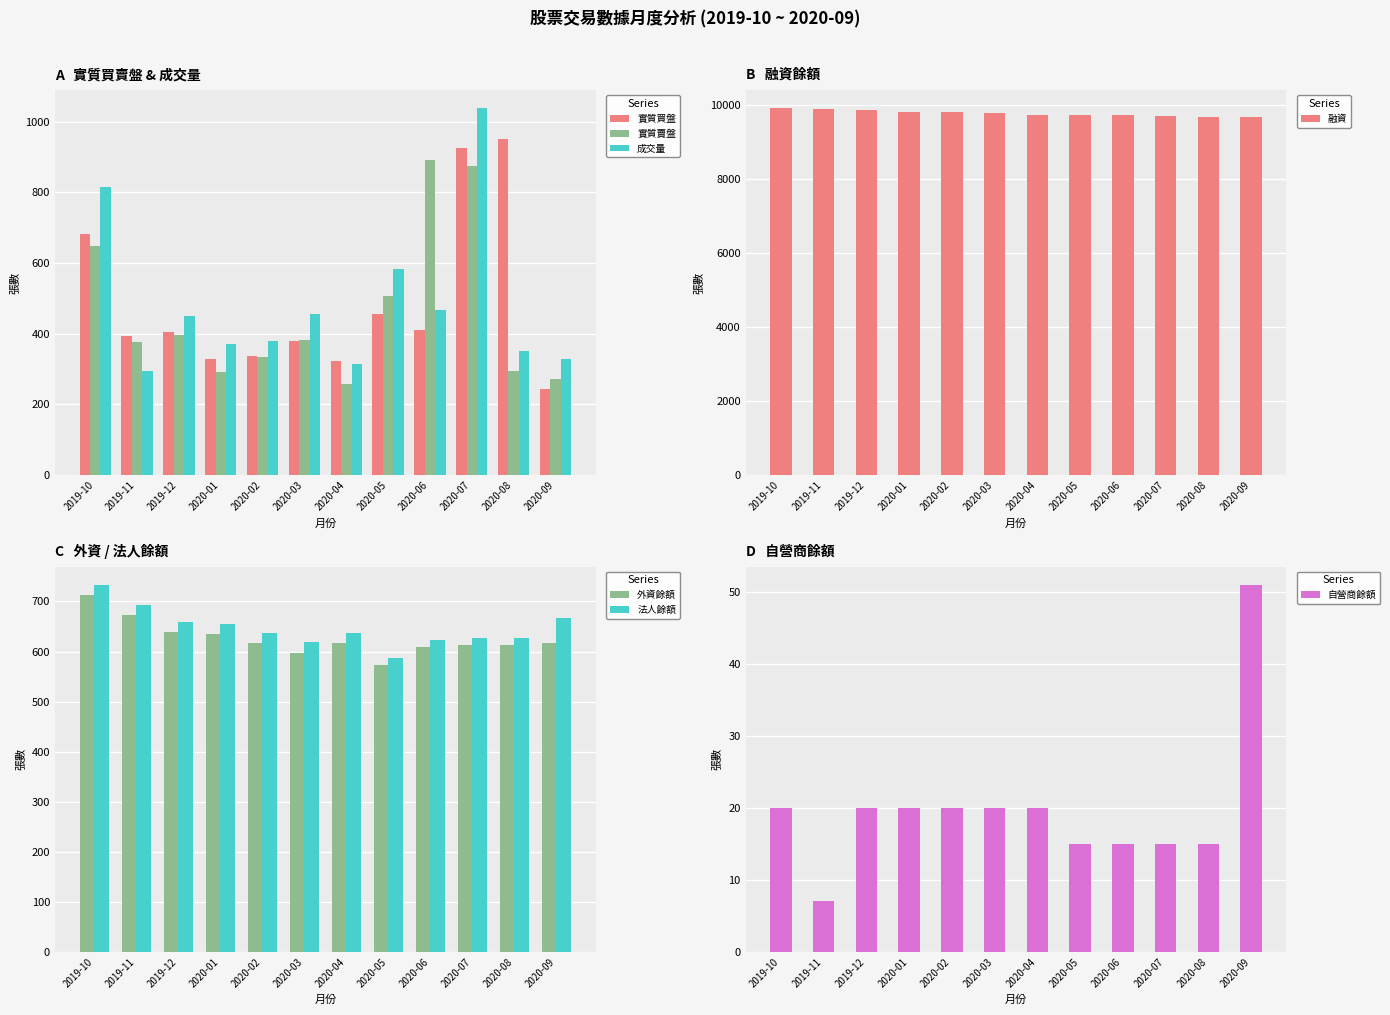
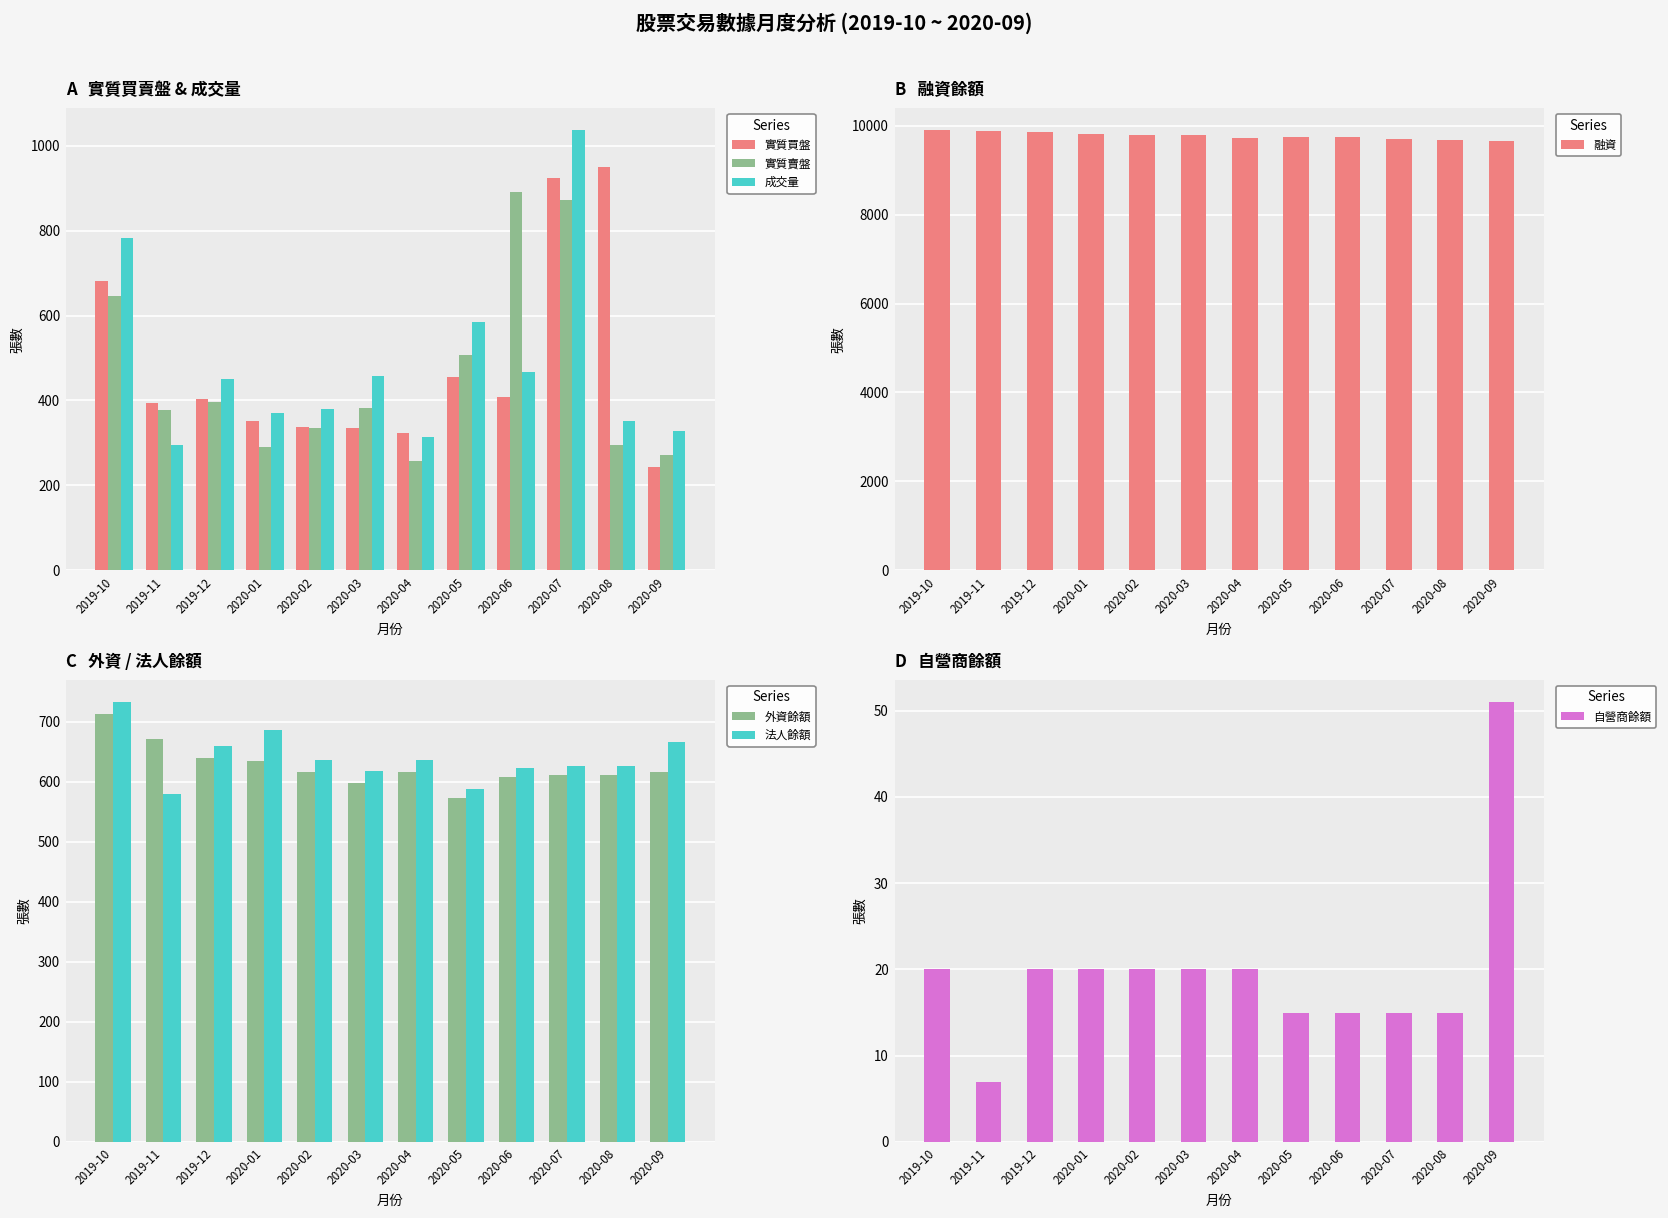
A 實質買賣盤 & 成交量, 成交量, 2019-10: 820 -> 780
A 實質買賣盤 & 成交量, 實質買盤, 2020-01: 330 -> 350
A 實質買賣盤 & 成交量, 實質買盤, 2020-03: 380 -> 340
C 外資 / 法人餘額, 法人餘額, 2019-11: 690 -> 580
C 外資 / 法人餘額, 法人餘額, 2020-01: 660 -> 690
